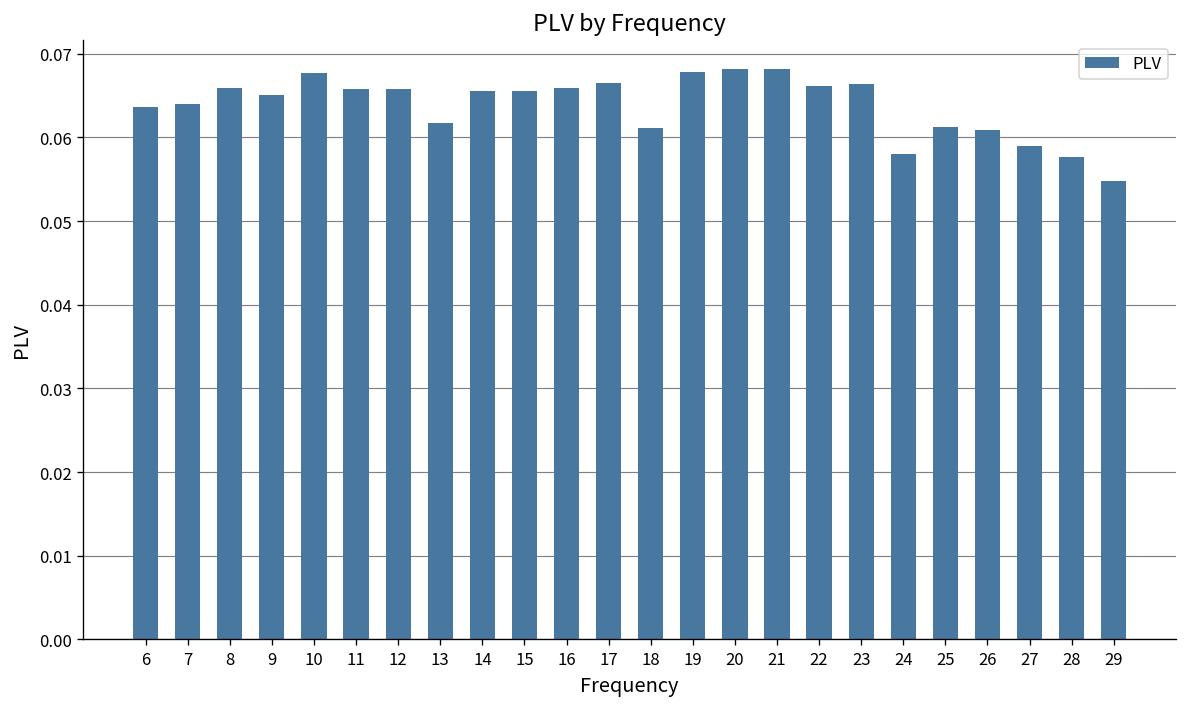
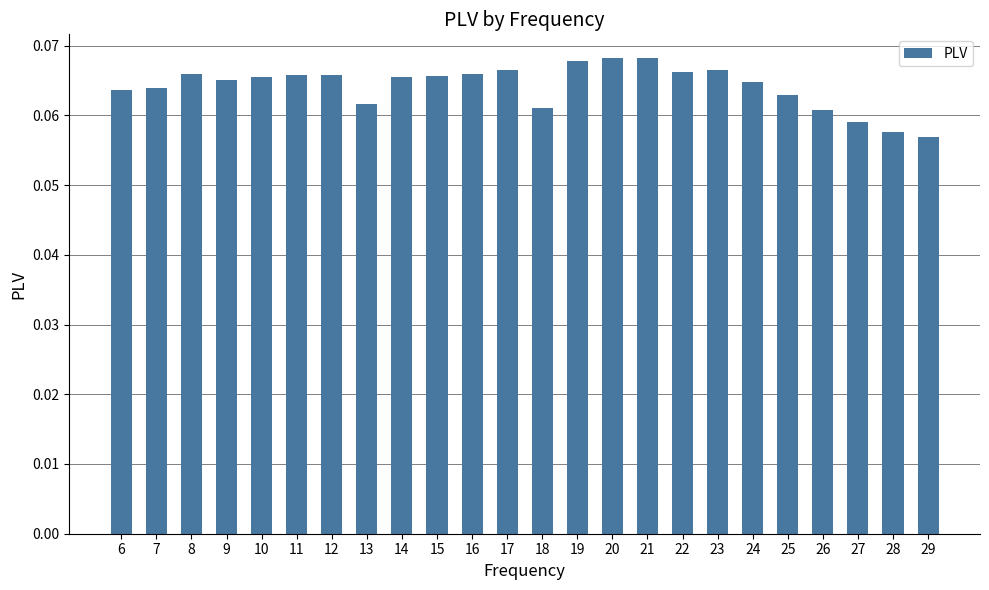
10: 0.068 -> 0.066
24: 0.058 -> 0.065
25: 0.061 -> 0.063
29: 0.055 -> 0.057
